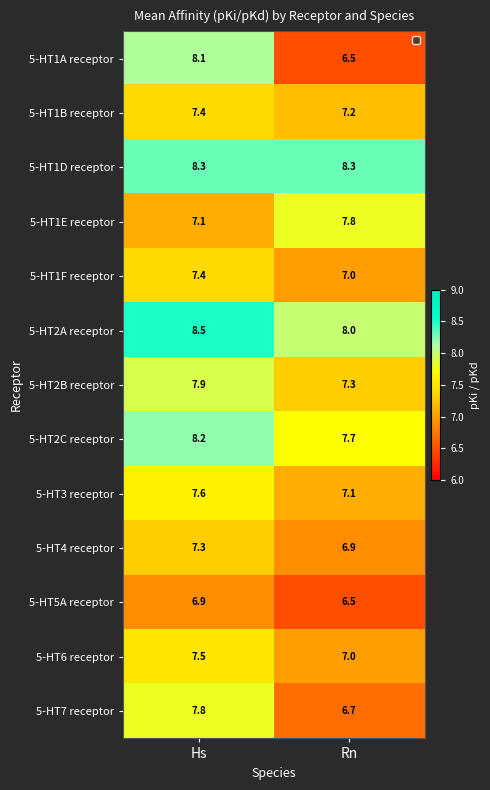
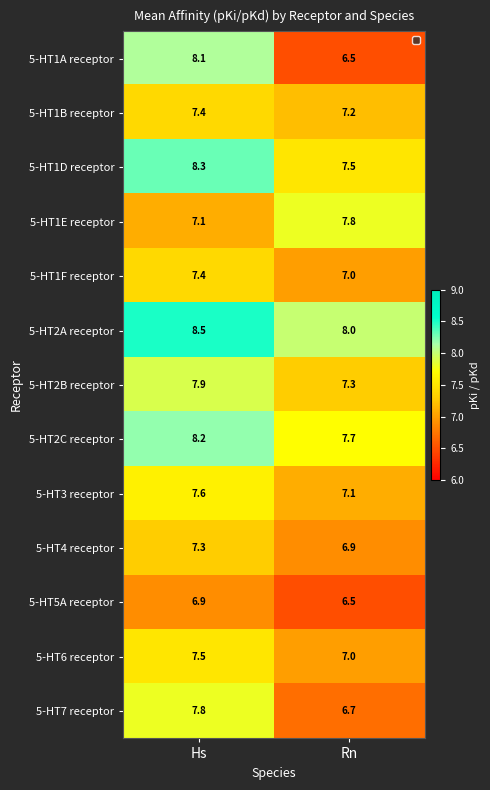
5-HT1D receptor, Rn: 8.3 -> 7.5
